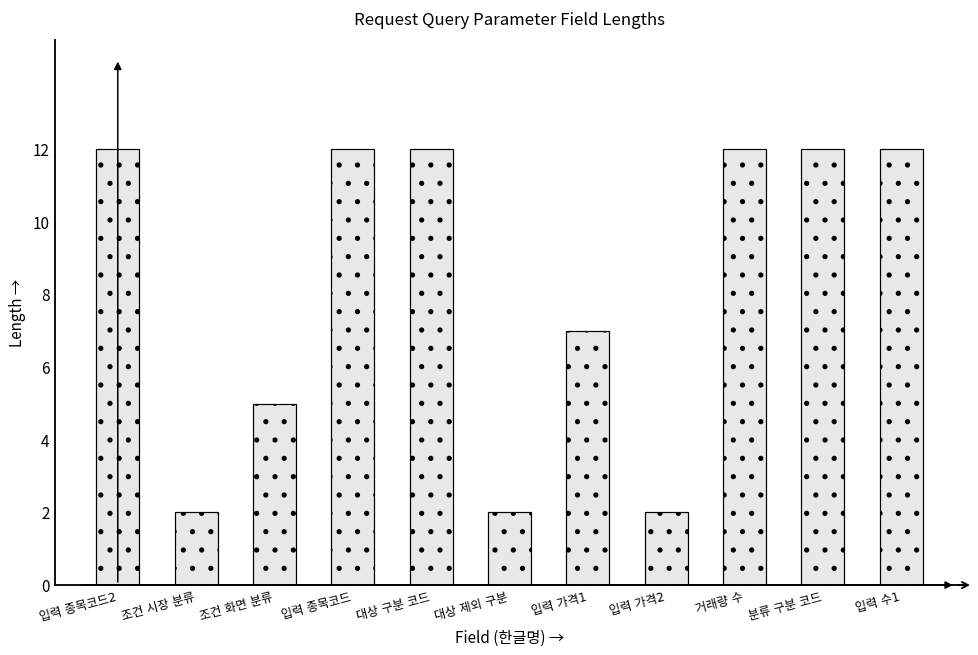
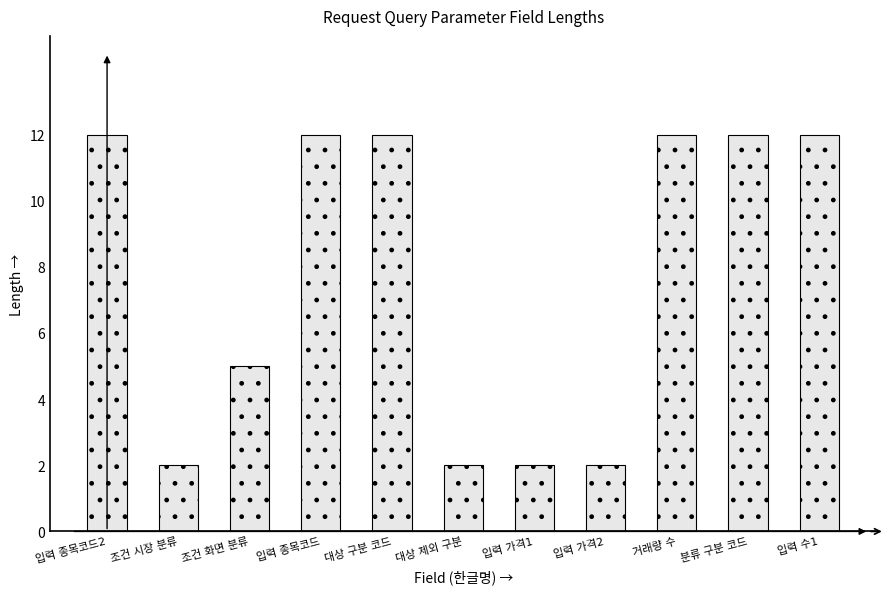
입력 가격1: 7 -> 2
